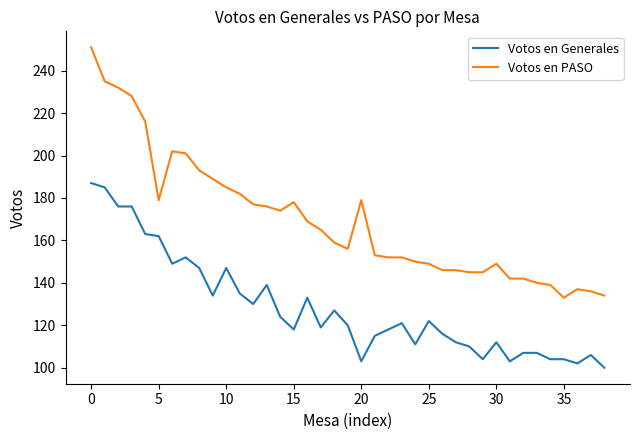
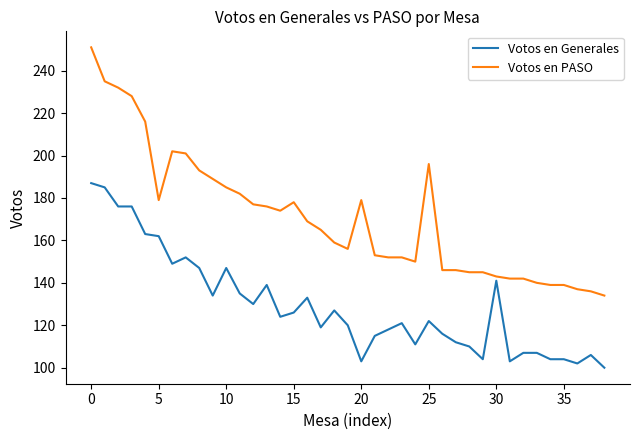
Votos en Generales, 15: 118 -> 126
Votos en PASO, 25: 149 -> 196
Votos en Generales, 30: 112 -> 141
Votos en PASO, 30: 149 -> 143
Votos en PASO, 35: 133 -> 139
